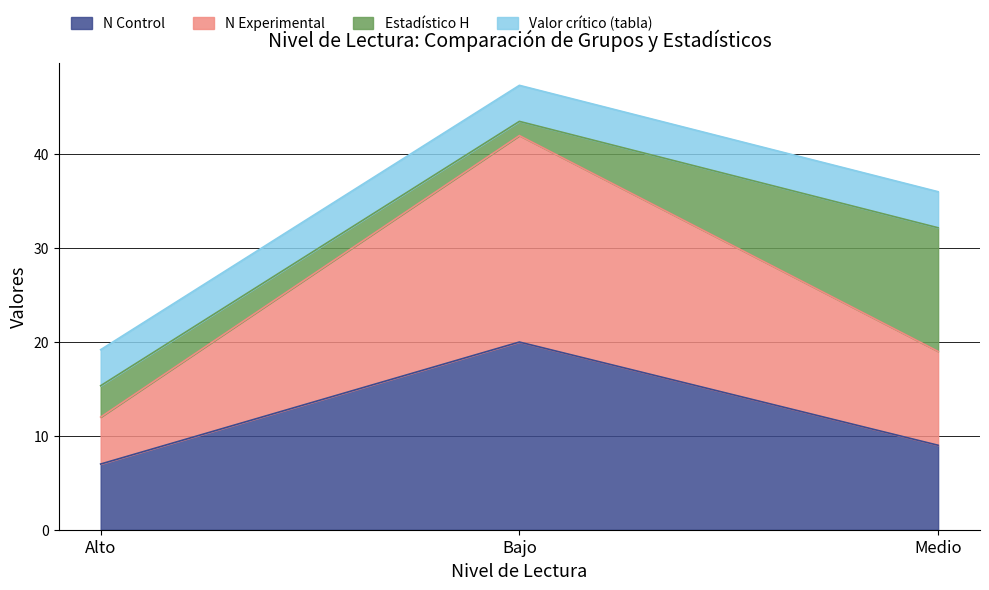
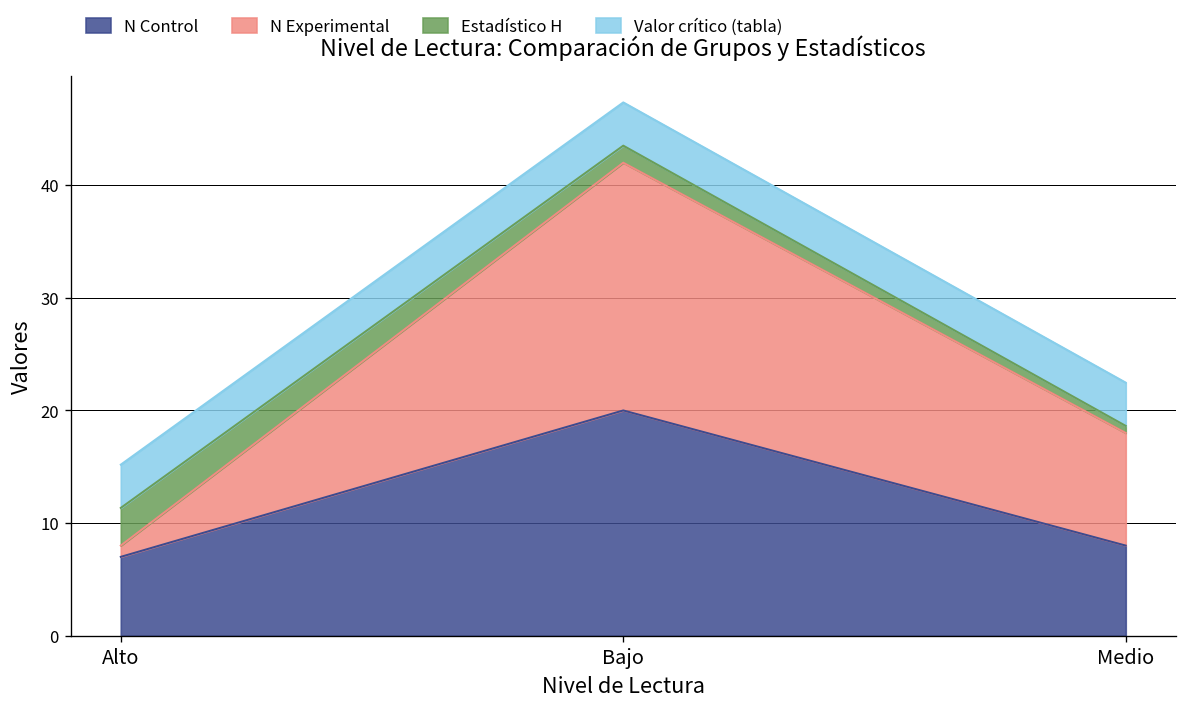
N Experimental, Alto: 5 -> 1
N Control, Medio: 9 -> 8
Estadístico H, Medio: 13 -> 1
